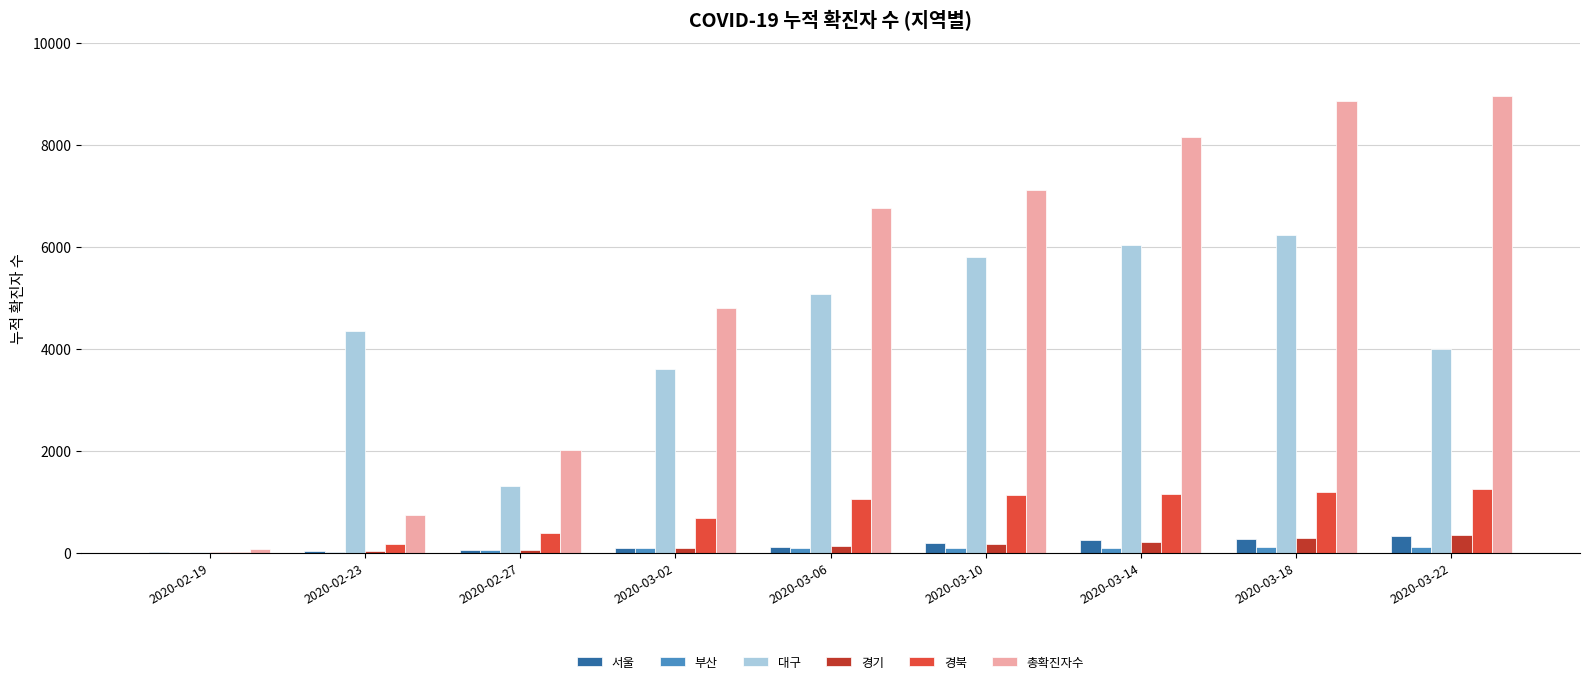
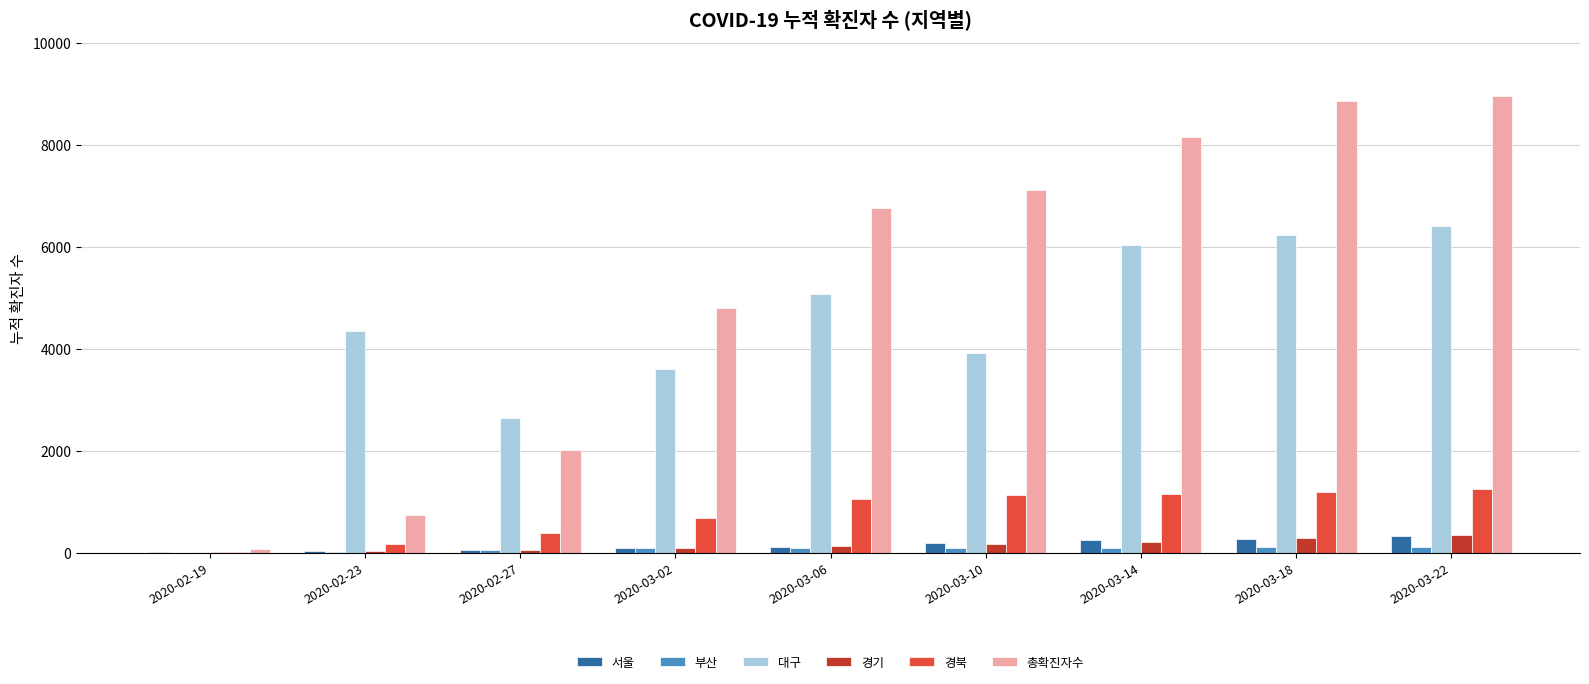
대구, 2020-02-27: 1300 -> 2700
대구, 2020-03-10: 5800 -> 3900
대구, 2020-03-22: 4000 -> 6400
